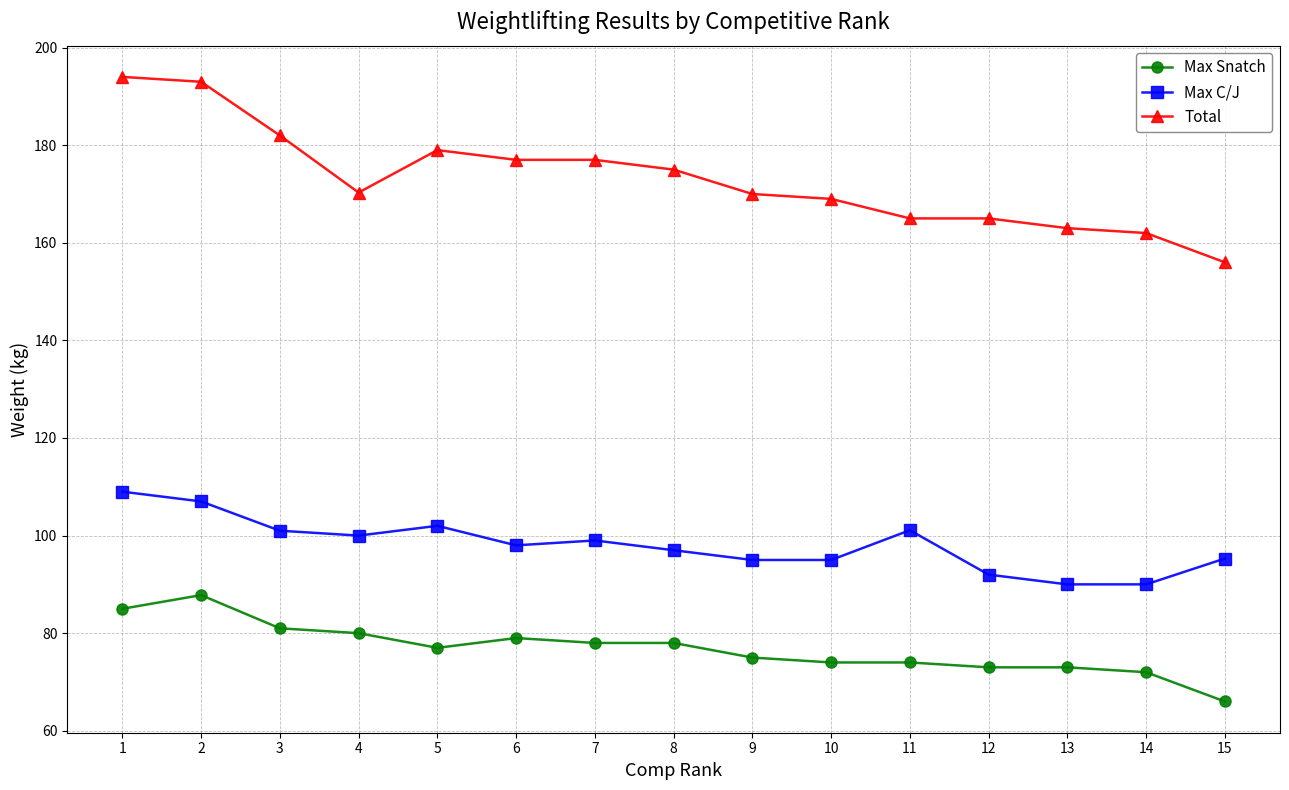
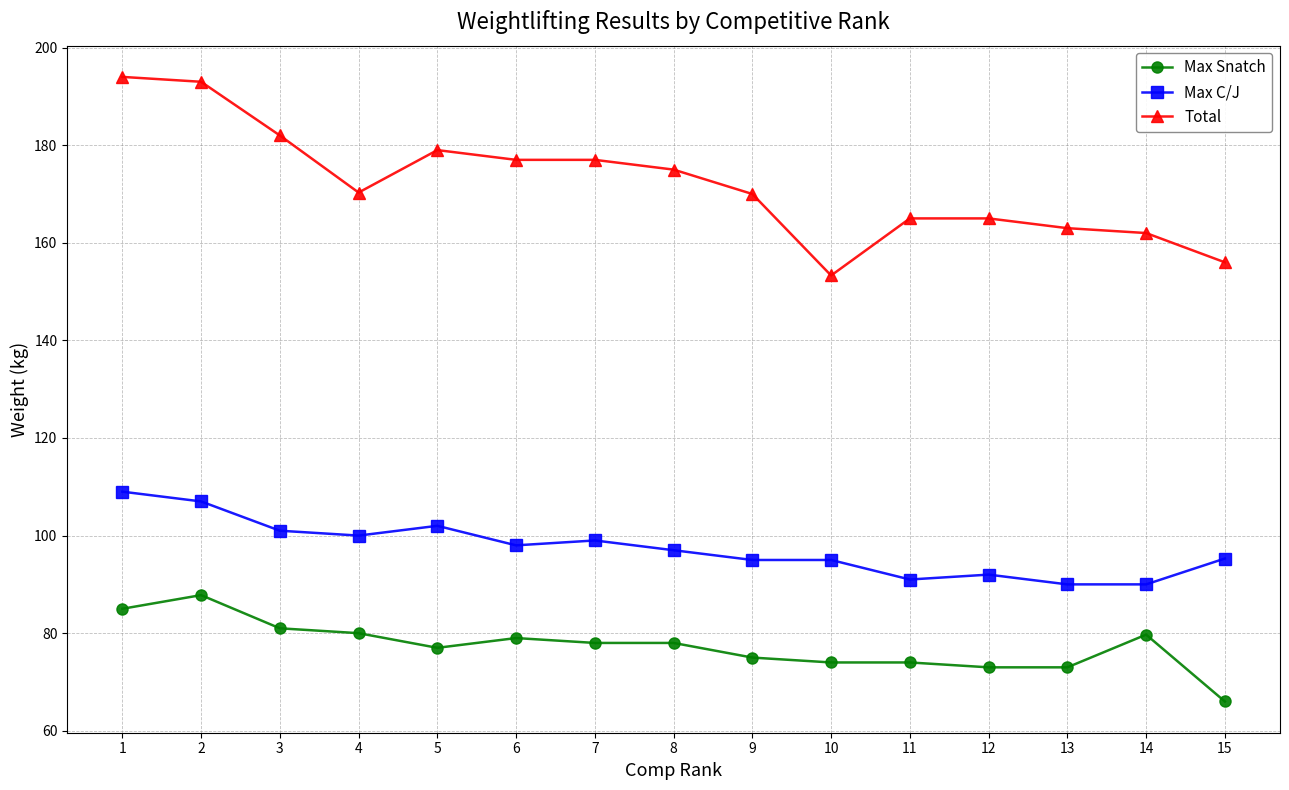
Total, 10: 169 -> 153
Max C/J, 11: 101 -> 91
Max Snatch, 14: 72 -> 80
